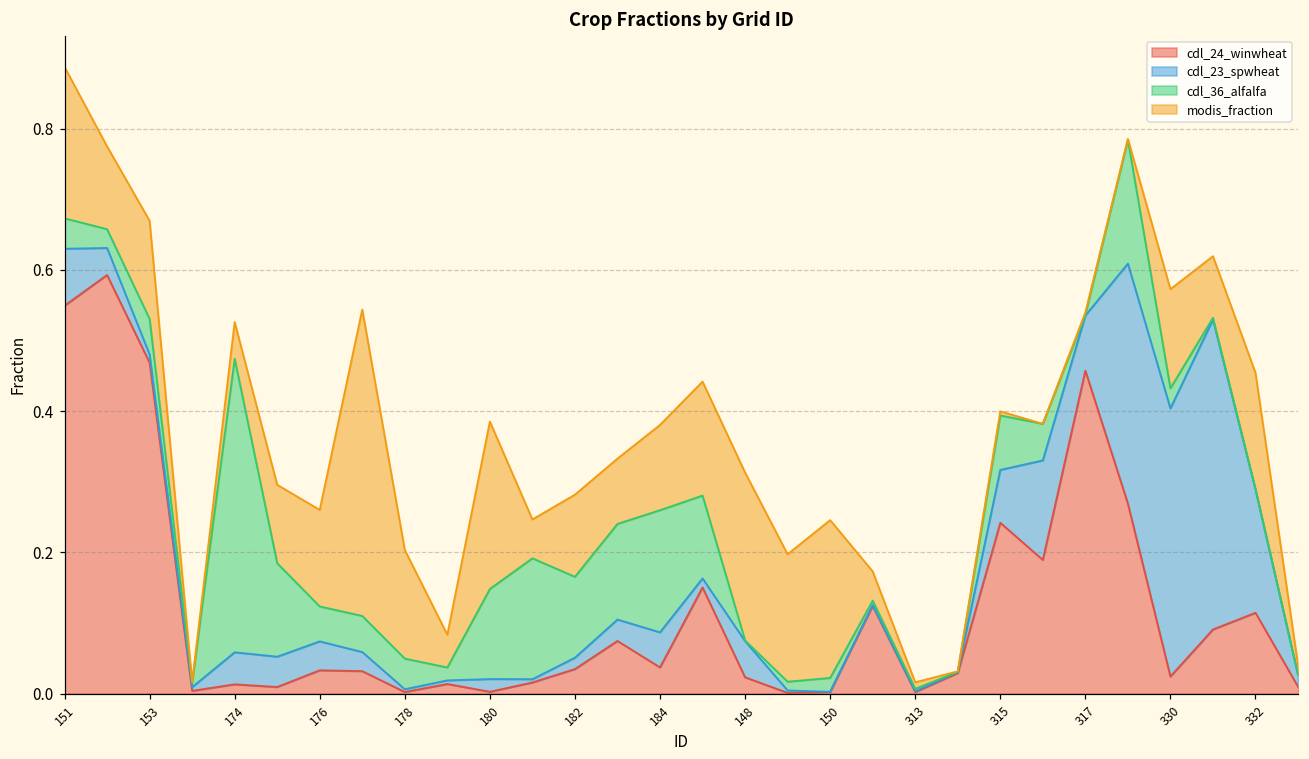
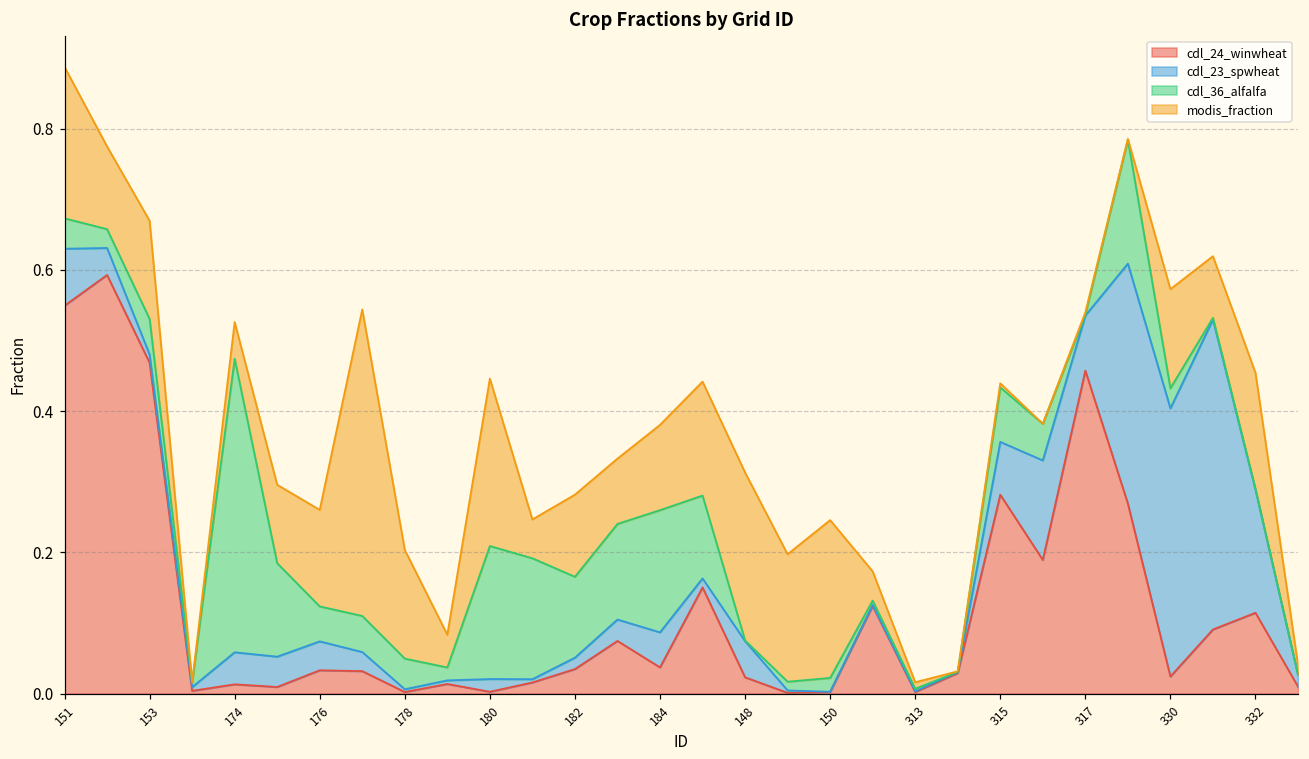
cdl_36_alfalfa, 180: 0.13 -> 0.19
cdl_24_winwheat, 315: 0.24 -> 0.28
